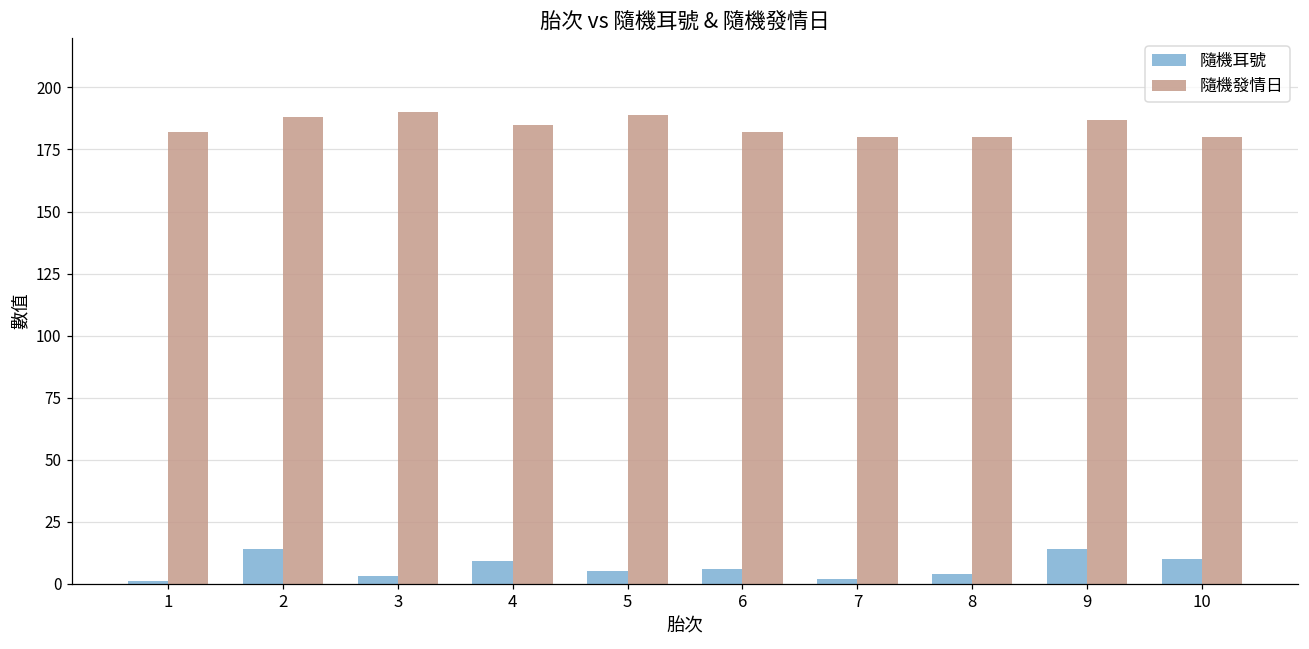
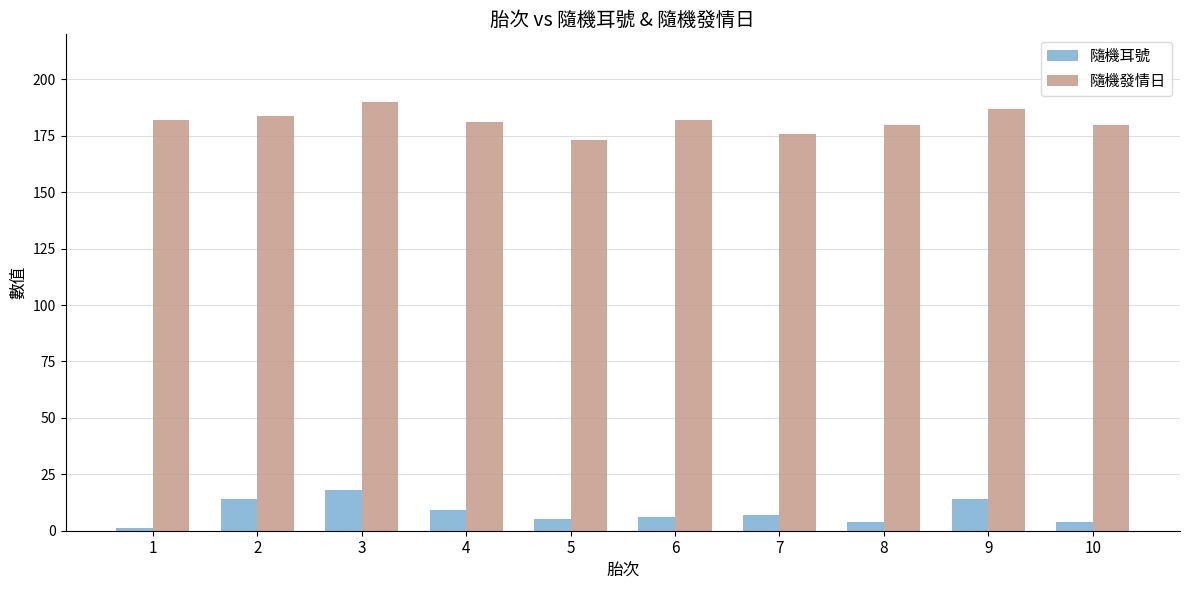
隨機發情日, 2: 188 -> 184
隨機耳號, 3: 3 -> 18
隨機發情日, 4: 185 -> 181
隨機發情日, 5: 189 -> 173
隨機耳號, 7: 2 -> 7
隨機發情日, 7: 180 -> 176
隨機耳號, 10: 10 -> 4
